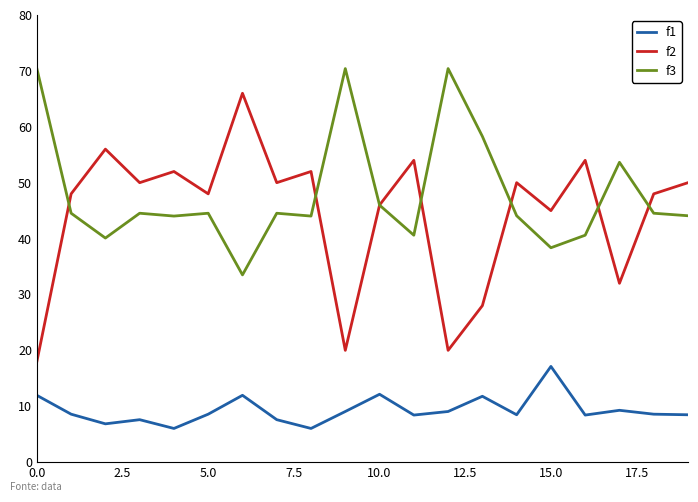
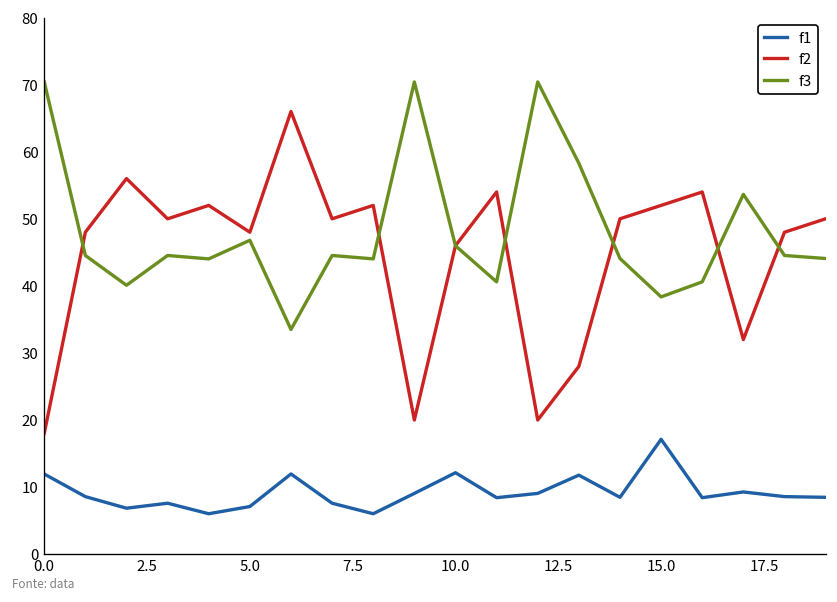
f1, 5.0: 9 -> 7
f3, 5.0: 45 -> 47
f2, 15.0: 45 -> 52
